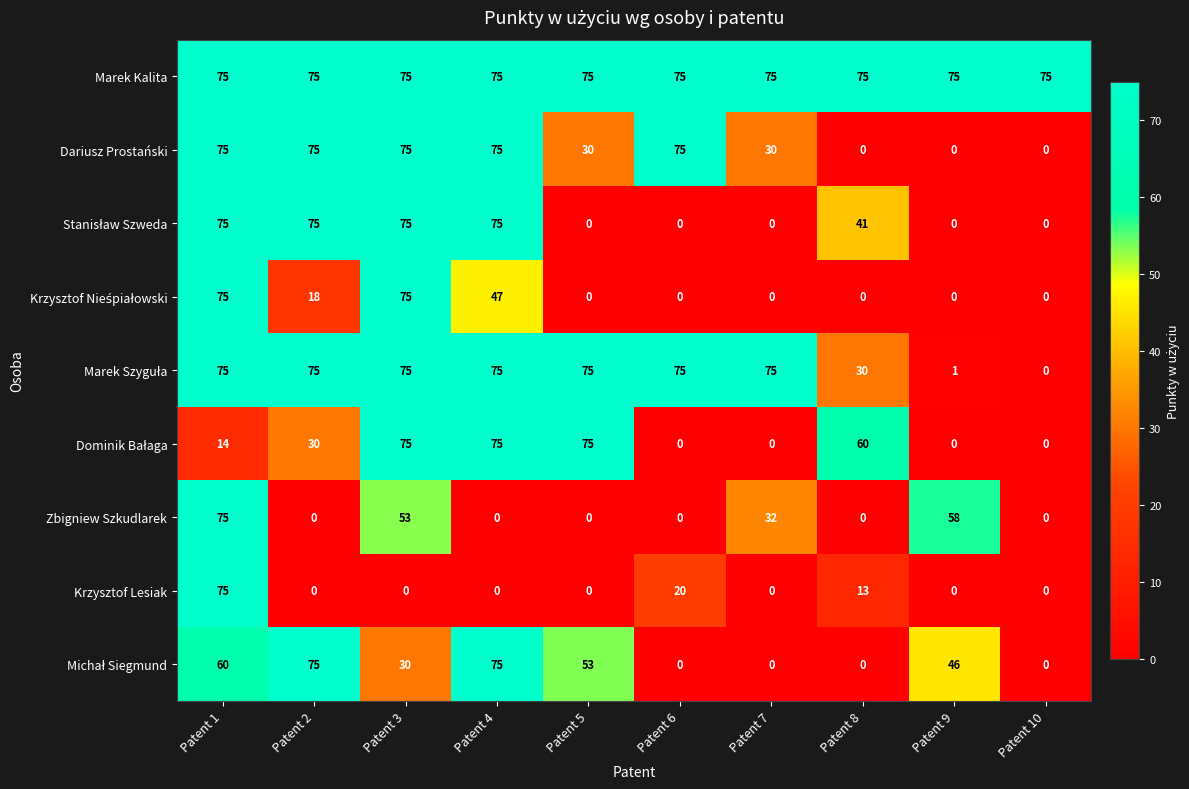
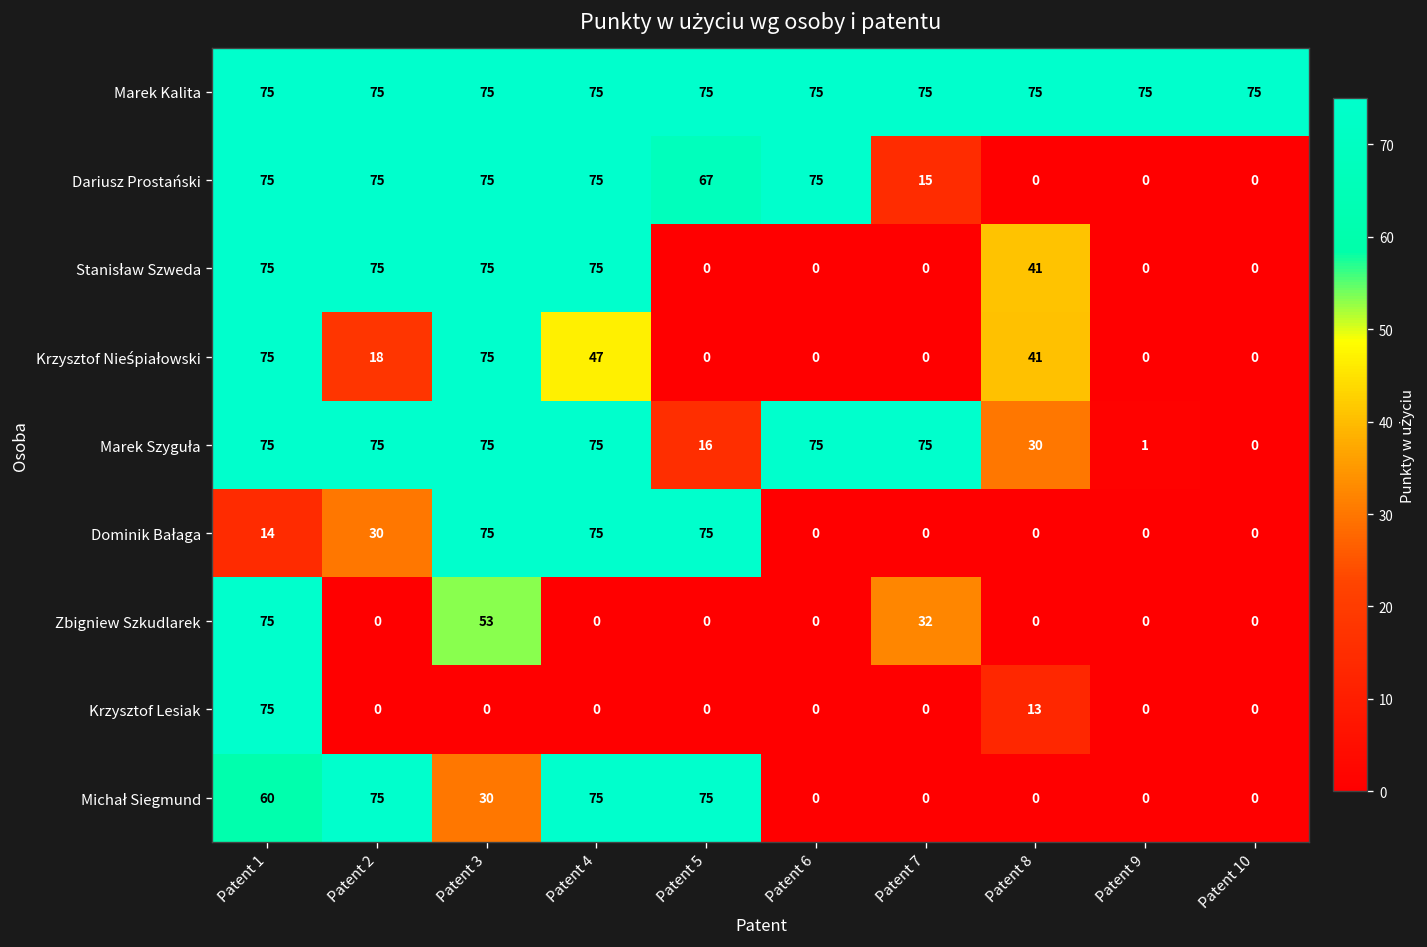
Dariusz Prostański, Patent 5: 30 -> 67
Dariusz Prostański, Patent 7: 30 -> 15
Krzysztof Nieśpiałowski, Patent 8: 0 -> 41
Marek Szyguła, Patent 5: 75 -> 16
Dominik Bałaga, Patent 8: 60 -> 0
Zbigniew Szkudlarek, Patent 9: 58 -> 0
Krzysztof Lesiak, Patent 6: 20 -> 0
Michał Siegmund, Patent 5: 53 -> 75
Michał Siegmund, Patent 9: 46 -> 0
